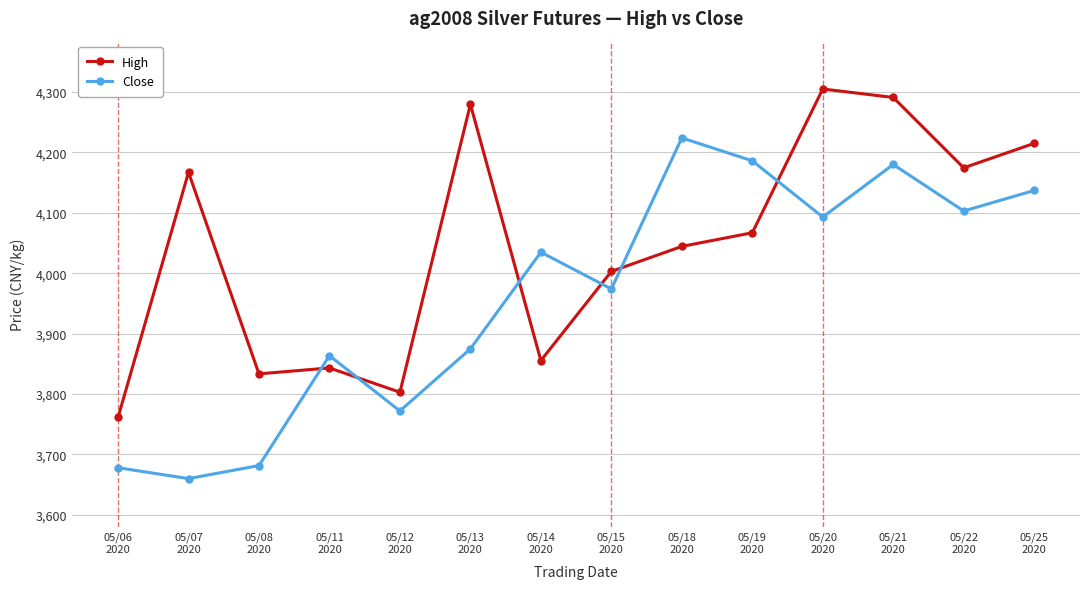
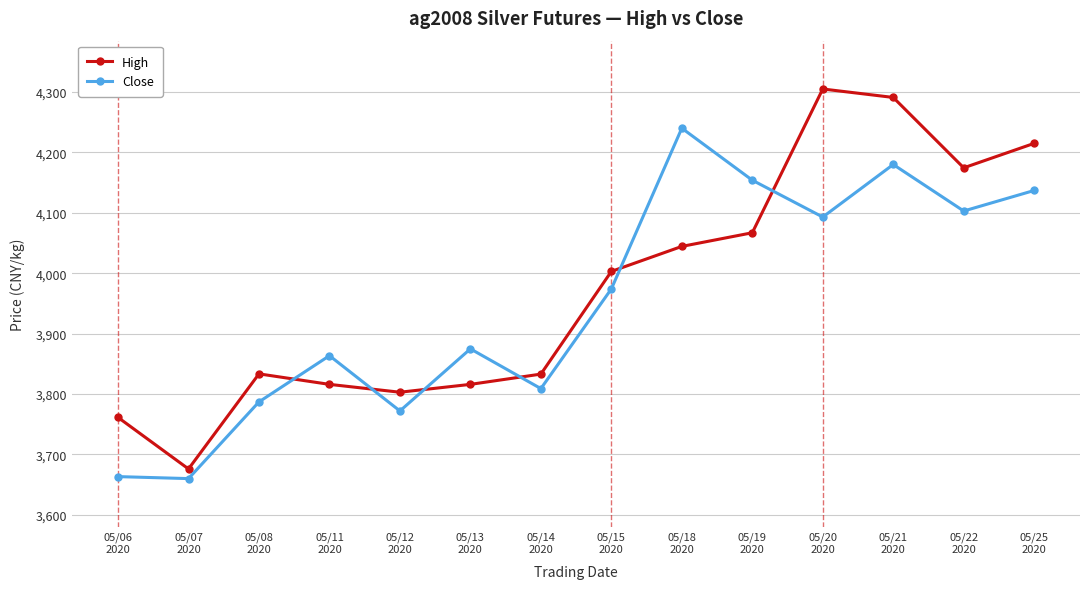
Close, 05/06 2020: 3,680 -> 3,660
High, 05/07 2020: 4,170 -> 3,680
Close, 05/08 2020: 3,680 -> 3,790
High, 05/11 2020: 3,840 -> 3,820
High, 05/13 2020: 4,280 -> 3,820
High, 05/14 2020: 3,860 -> 3,830
Close, 05/14 2020: 4,030 -> 3,810
Close, 05/18 2020: 4,220 -> 4,240
Close, 05/19 2020: 4,190 -> 4,150
